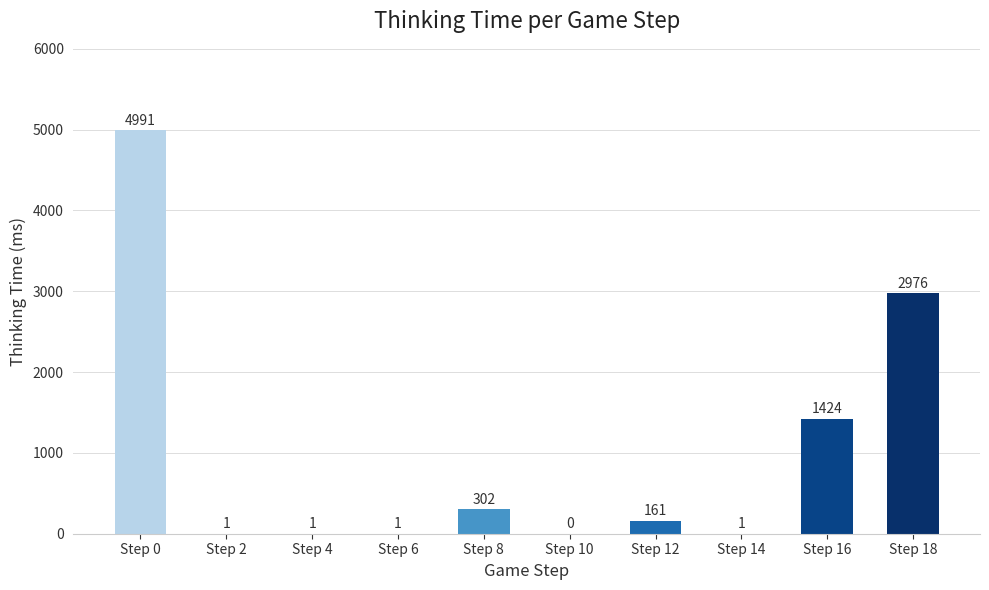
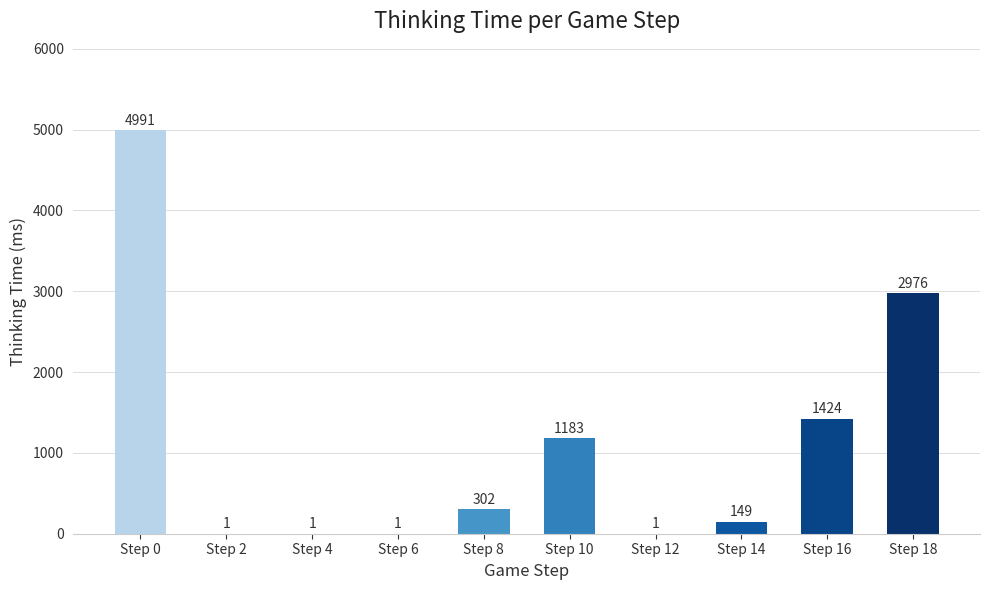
Step 10: 0 -> 1183
Step 12: 161 -> 1
Step 14: 1 -> 149
